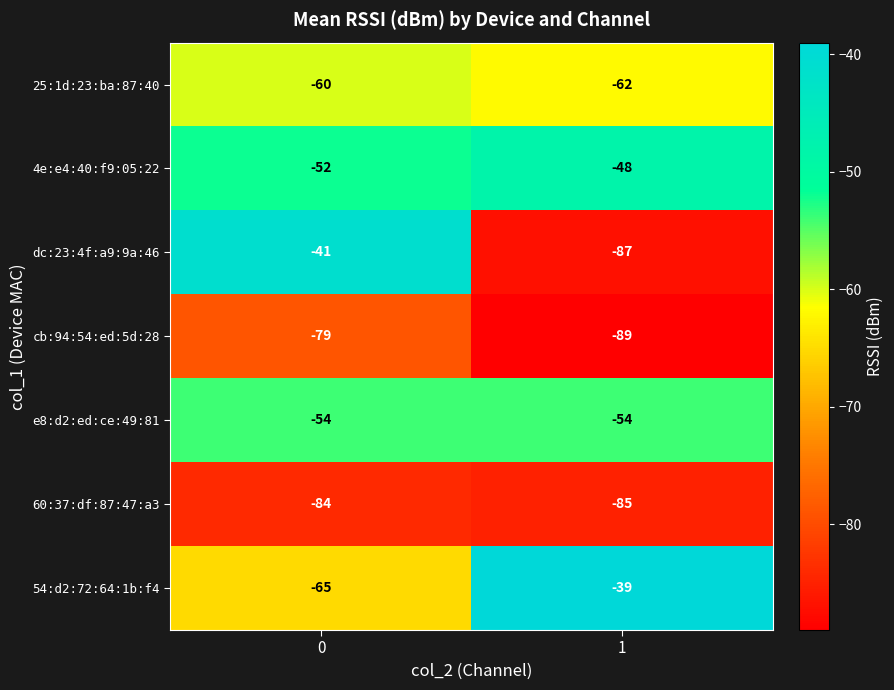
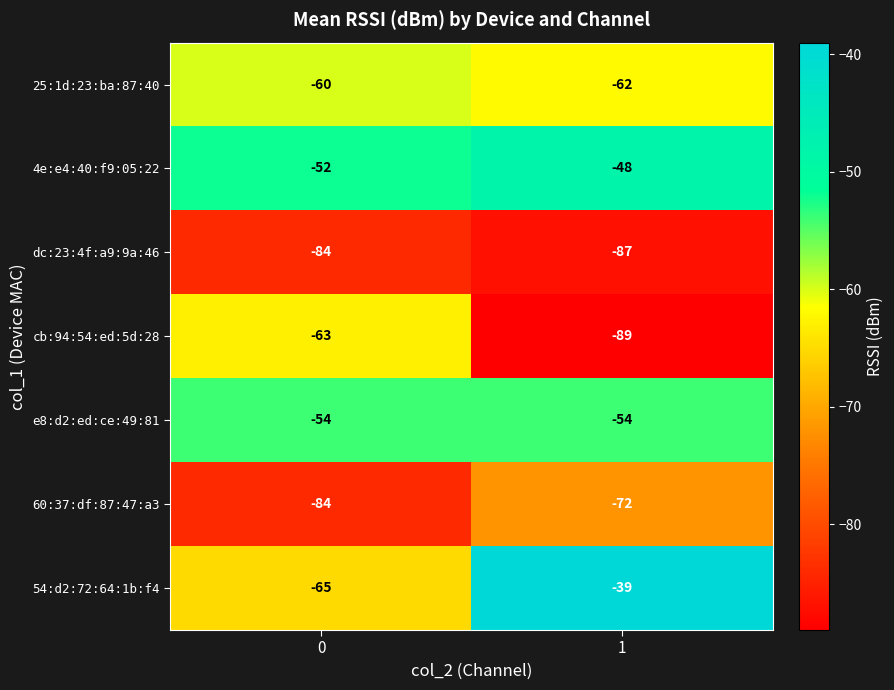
dc:23:4f:a9:9a:46, 0: -41 -> -84
cb:94:54:ed:5d:28, 0: -79 -> -63
60:37:df:87:47:a3, 1: -85 -> -72
